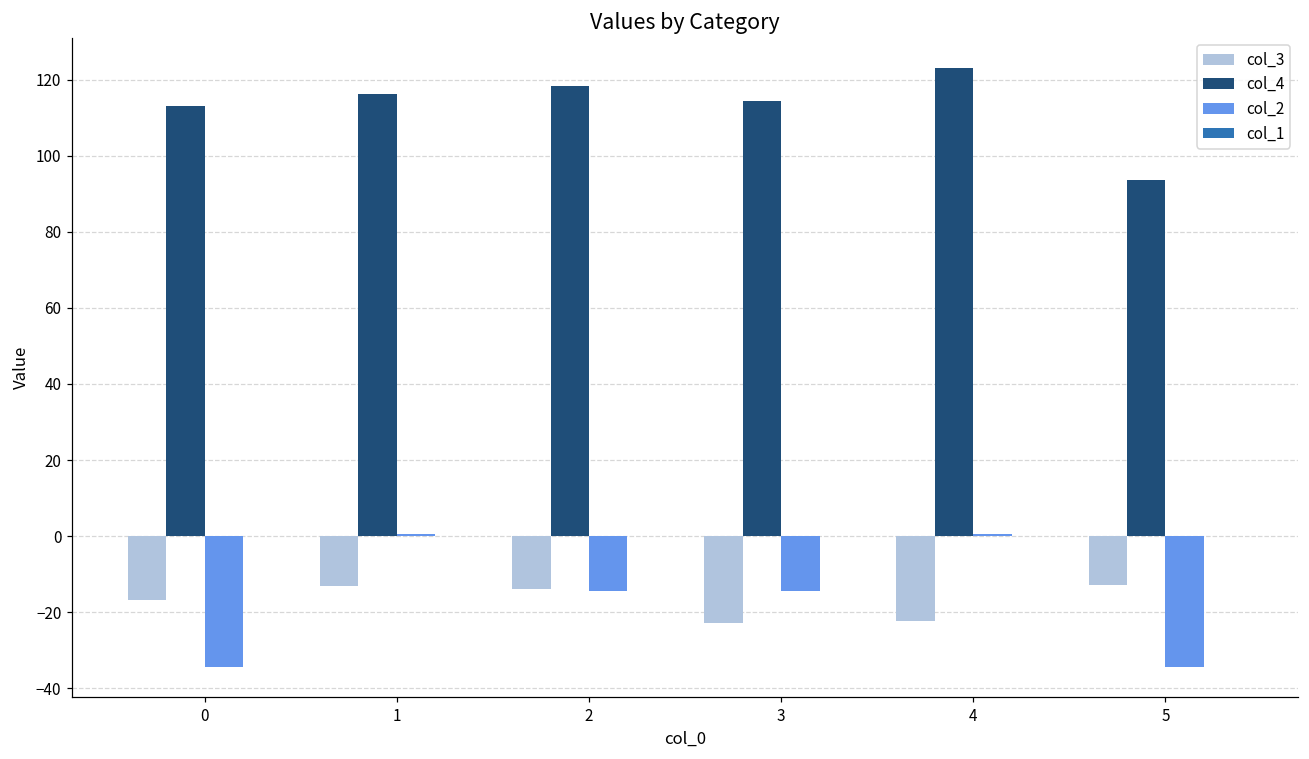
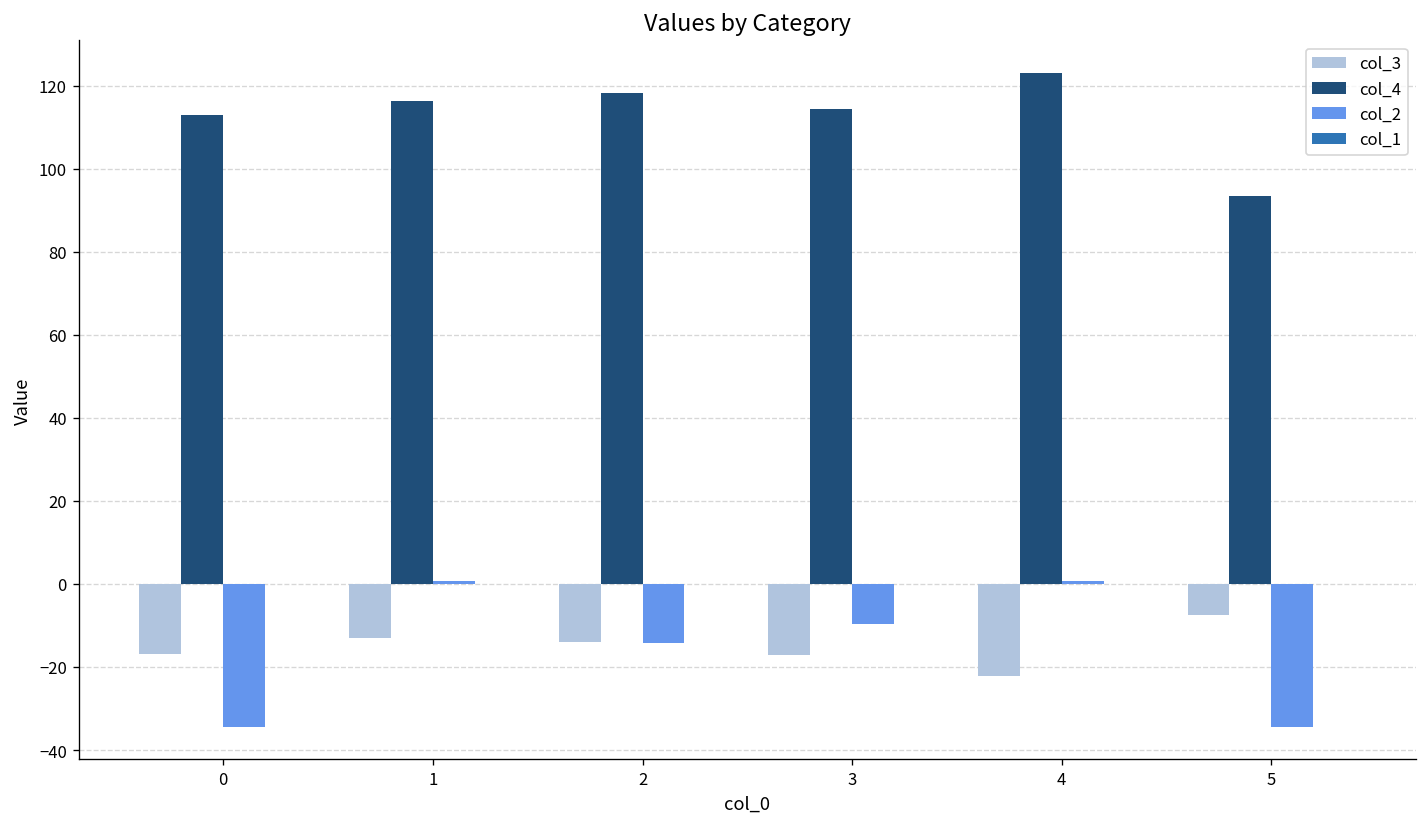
col_3, 3: -23 -> -17
col_2, 3: -14 -> -10
col_3, 5: -13 -> -8
